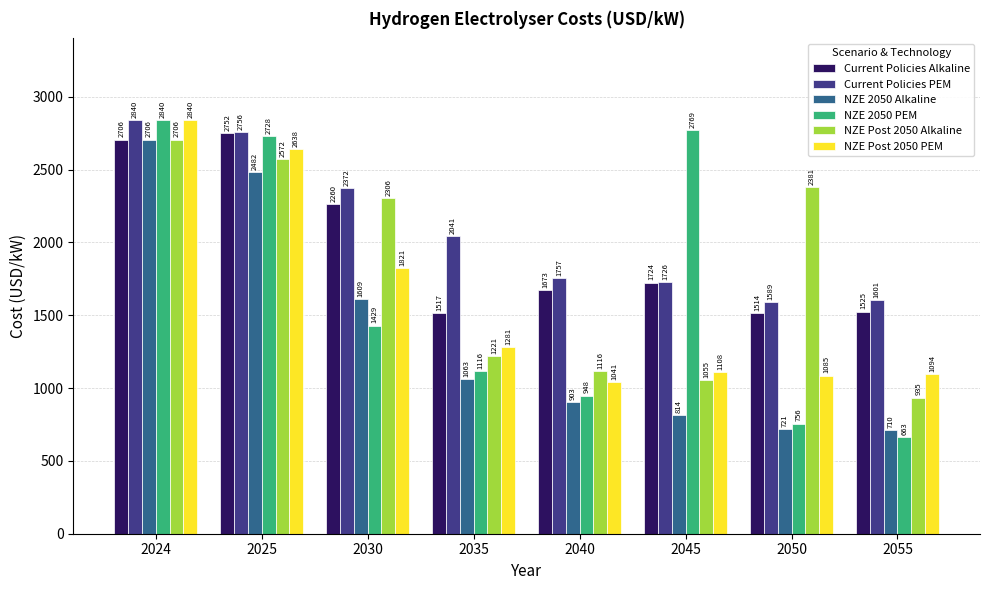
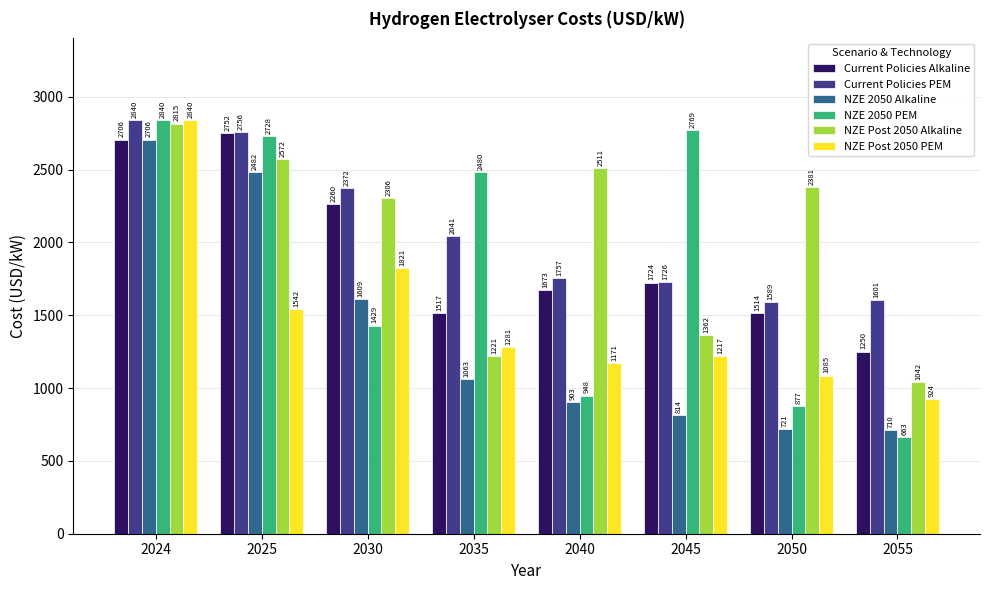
NZE Post 2050 Alkaline, 2024: 2706 -> 2815
NZE Post 2050 PEM, 2025: 2638 -> 1542
NZE 2050 PEM, 2035: 1116 -> 2480
NZE Post 2050 Alkaline, 2040: 1116 -> 2511
NZE Post 2050 PEM, 2040: 1041 -> 1171
NZE Post 2050 Alkaline, 2045: 1055 -> 1362
NZE Post 2050 PEM, 2045: 1108 -> 1217
NZE 2050 PEM, 2050: 756 -> 877
Current Policies Alkaline, 2055: 1525 -> 1250
NZE Post 2050 Alkaline, 2055: 935 -> 1042
NZE Post 2050 PEM, 2055: 1094 -> 924
